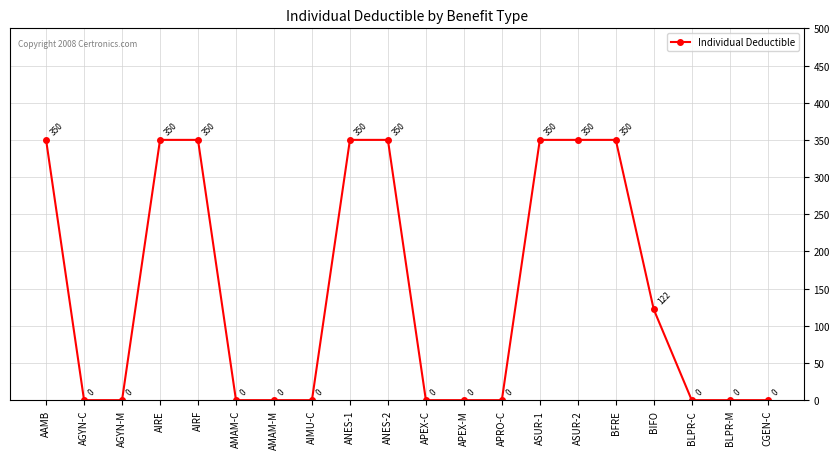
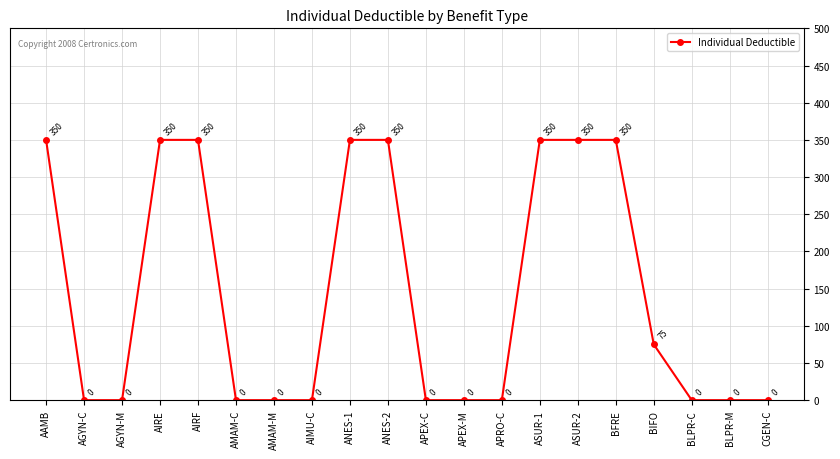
BIFO: 122 -> 75
